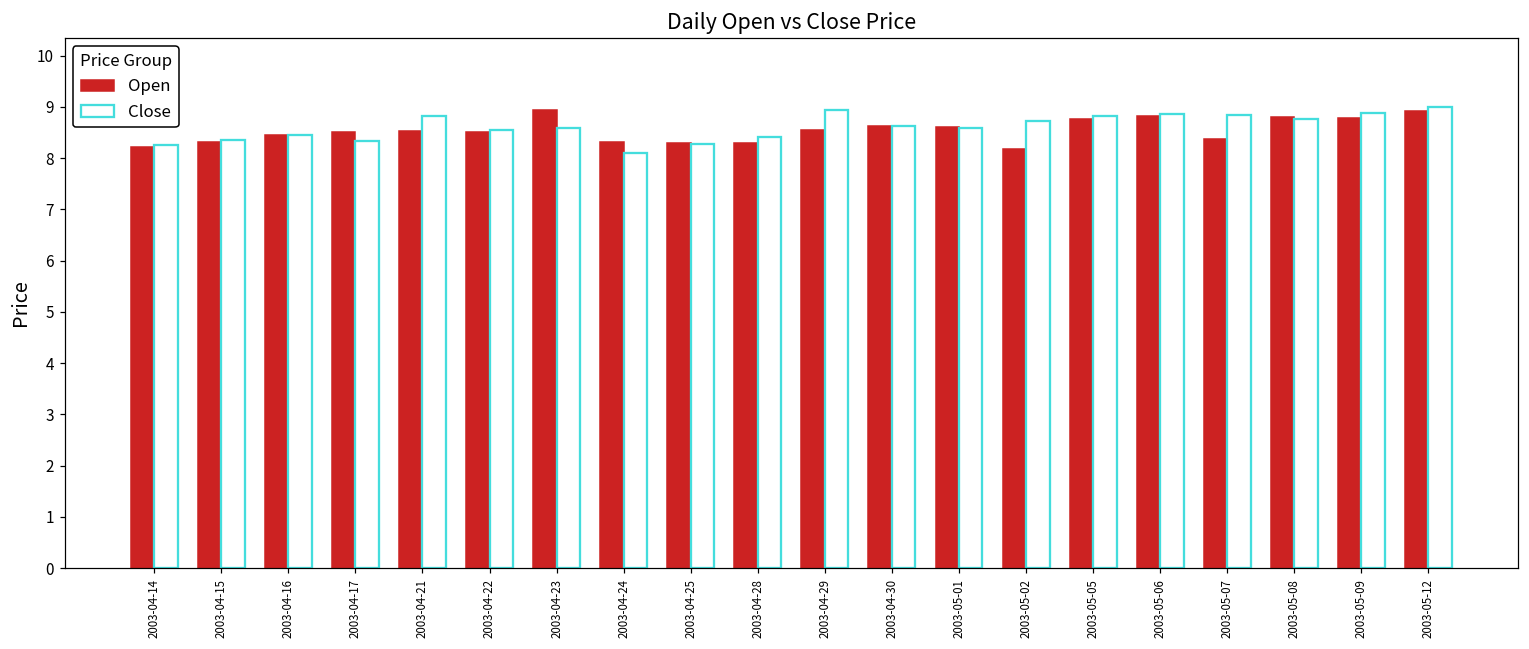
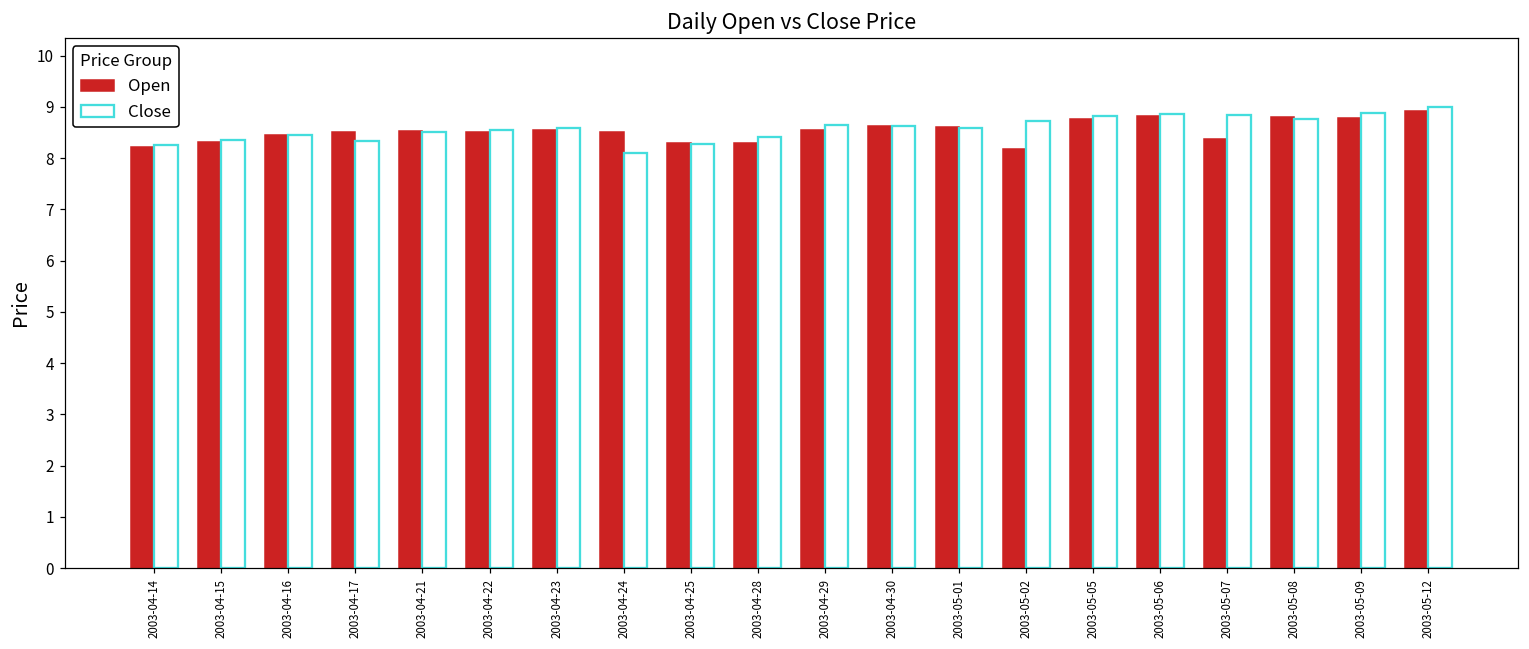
Close, 2003-04-21: 8.8 -> 8.5
Open, 2003-04-23: 8.9 -> 8.6
Open, 2003-04-24: 8.3 -> 8.5
Close, 2003-04-29: 8.9 -> 8.7
